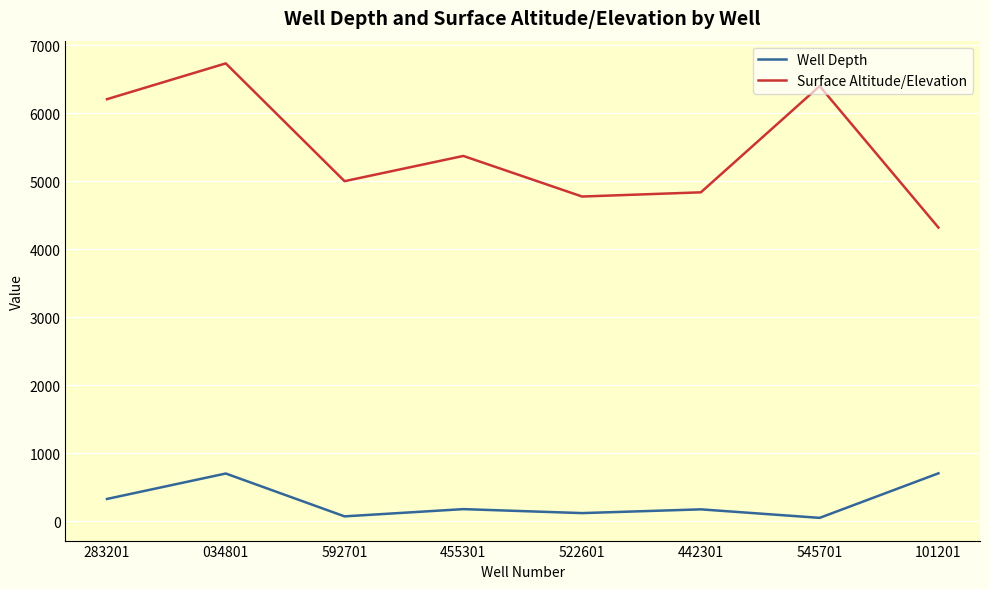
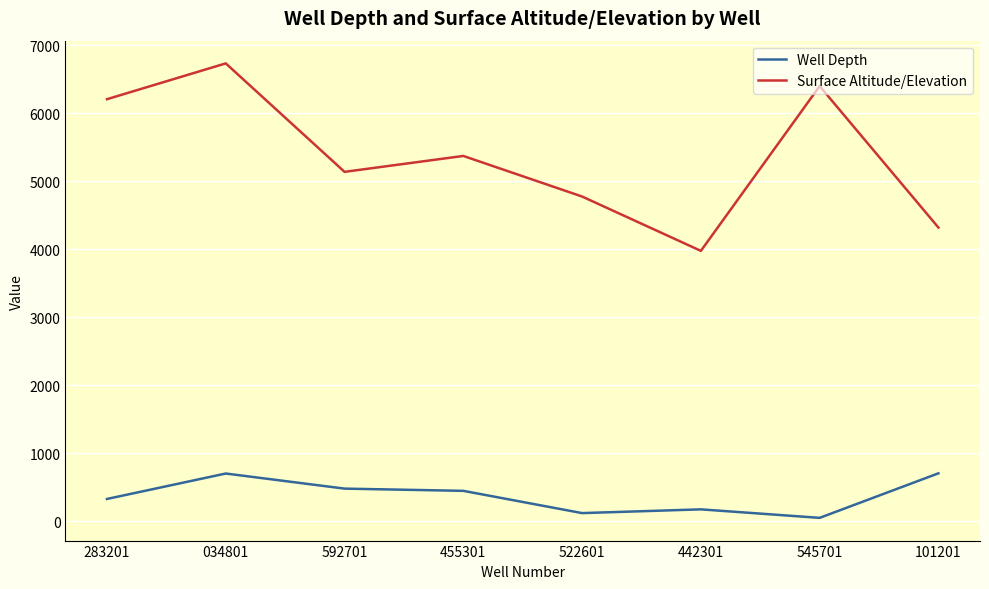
Well Depth, 592701: 100 -> 500
Surface Altitude/Elevation, 592701: 5000 -> 5100
Well Depth, 455301: 200 -> 400
Surface Altitude/Elevation, 442301: 4800 -> 4000
